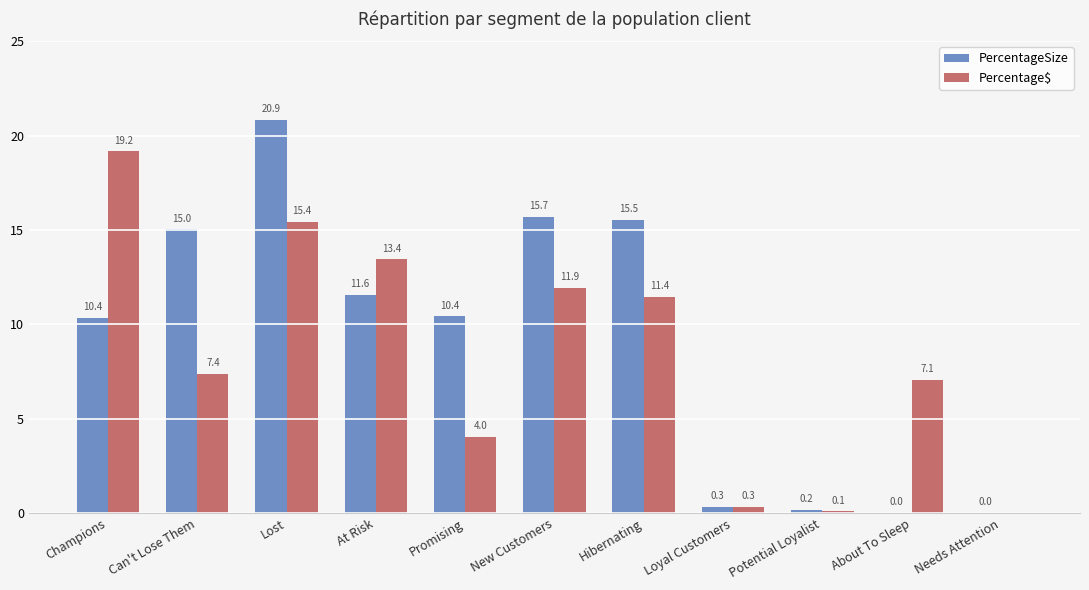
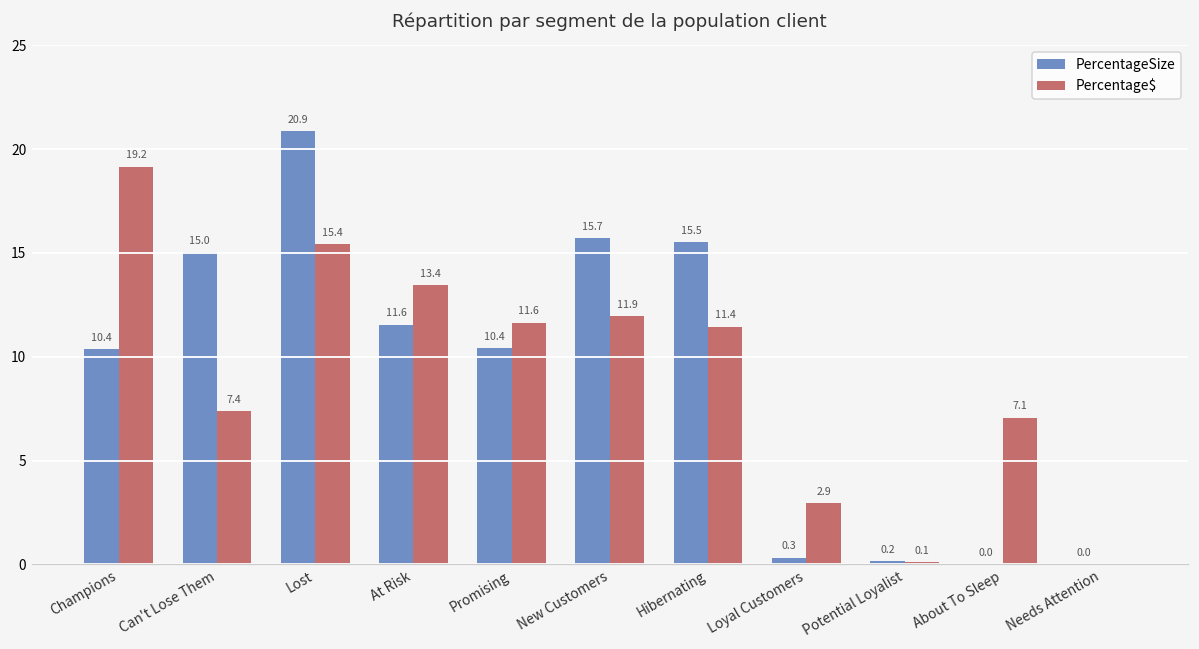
Percentage$, Promising: 4.0 -> 11.6
Percentage$, Loyal Customers: 0.3 -> 2.9
